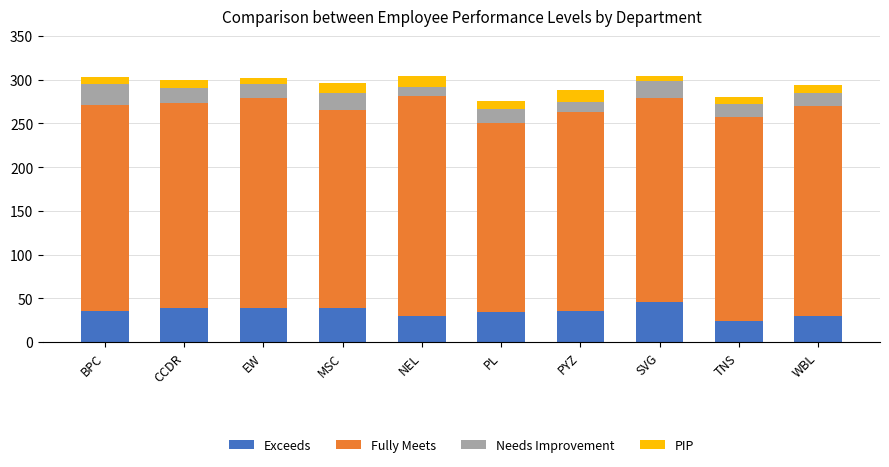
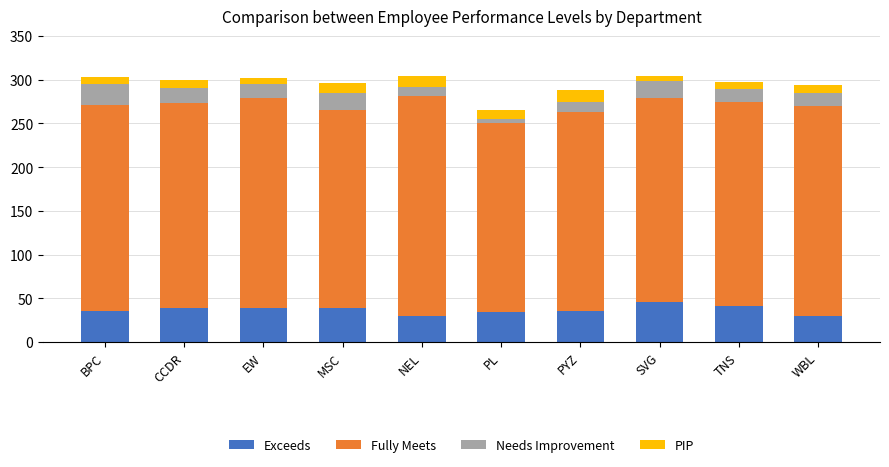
Needs Improvement, PL: 20 -> 10
Exceeds, TNS: 20 -> 40
